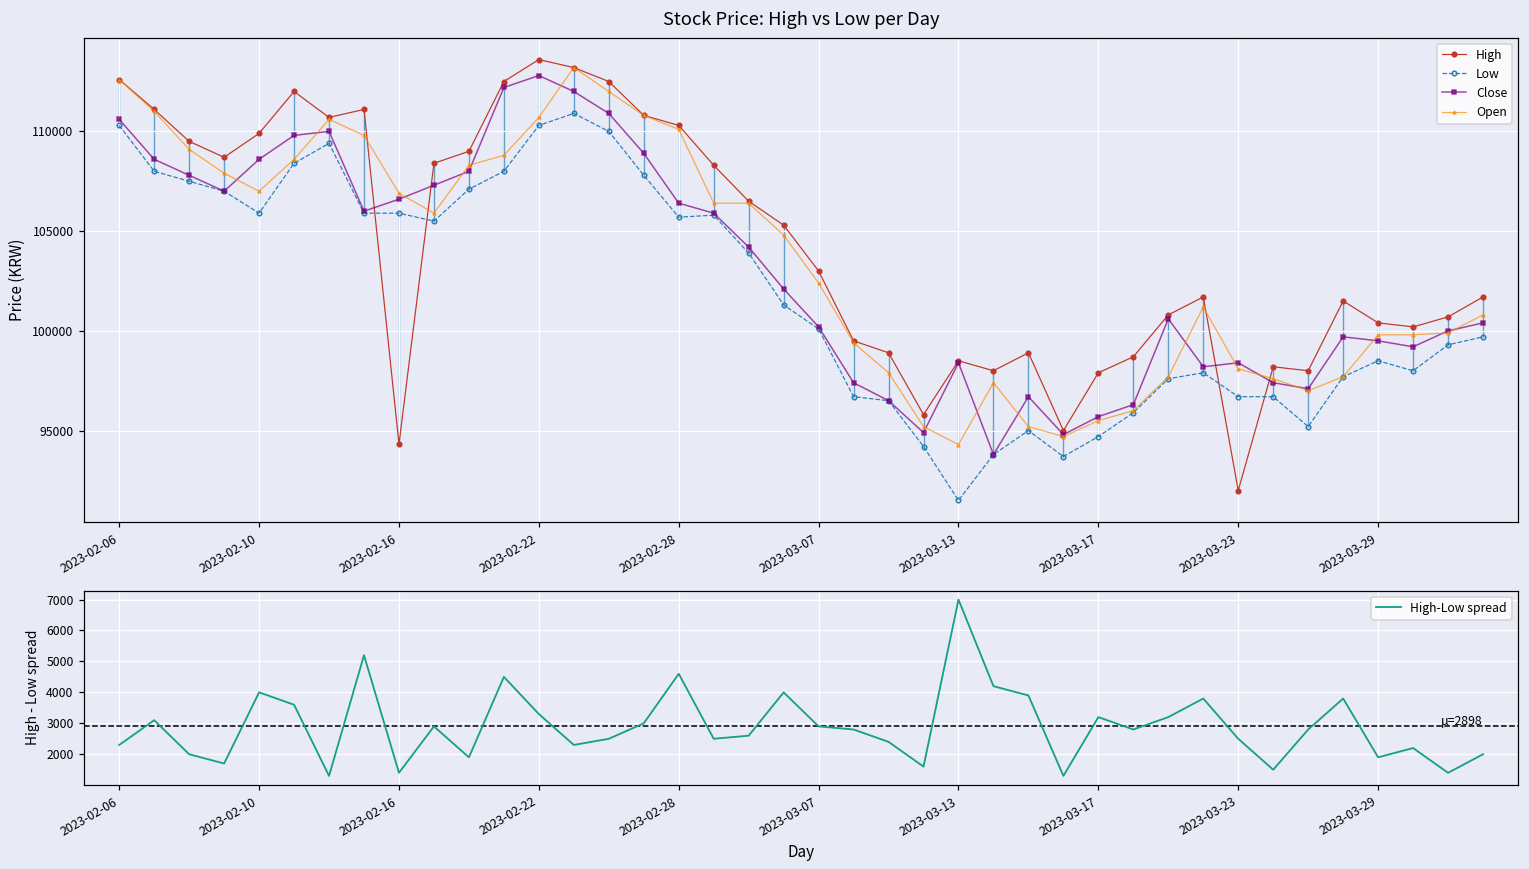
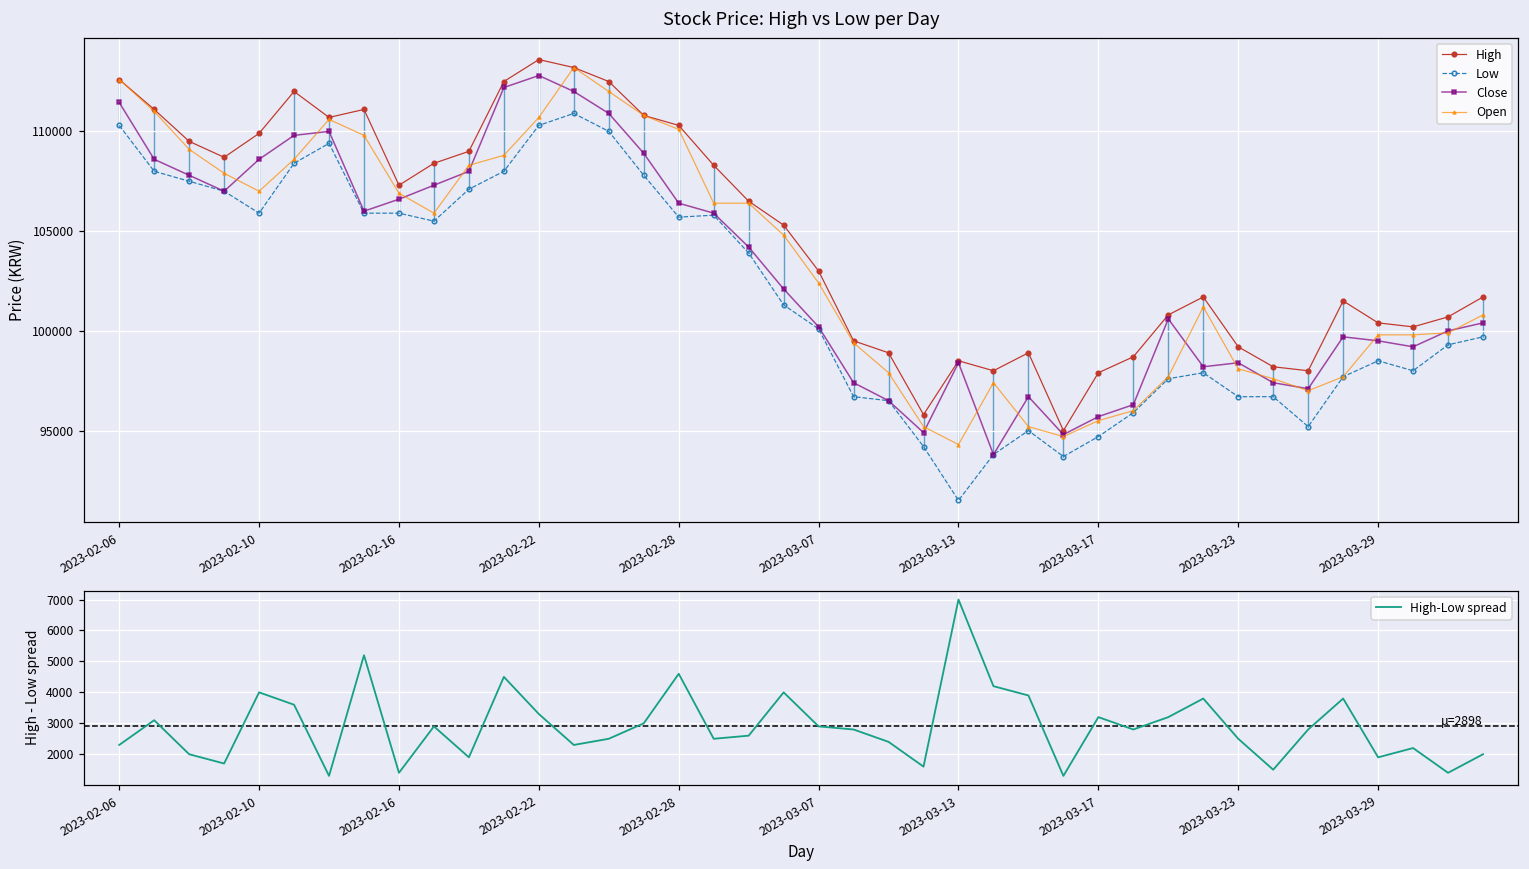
Stock Price: High vs Low per Day, Close, 2023-02-06: 110600 -> 111500
Stock Price: High vs Low per Day, High, 2023-02-16: 94300 -> 107300
Stock Price: High vs Low per Day, High, 2023-03-23: 92000 -> 99200
